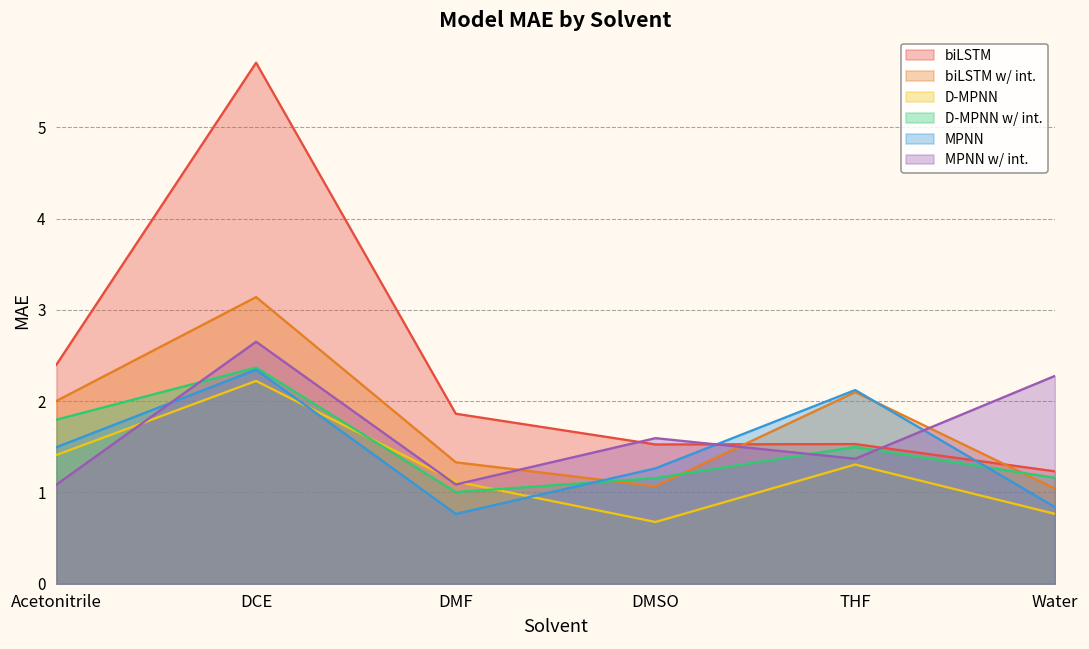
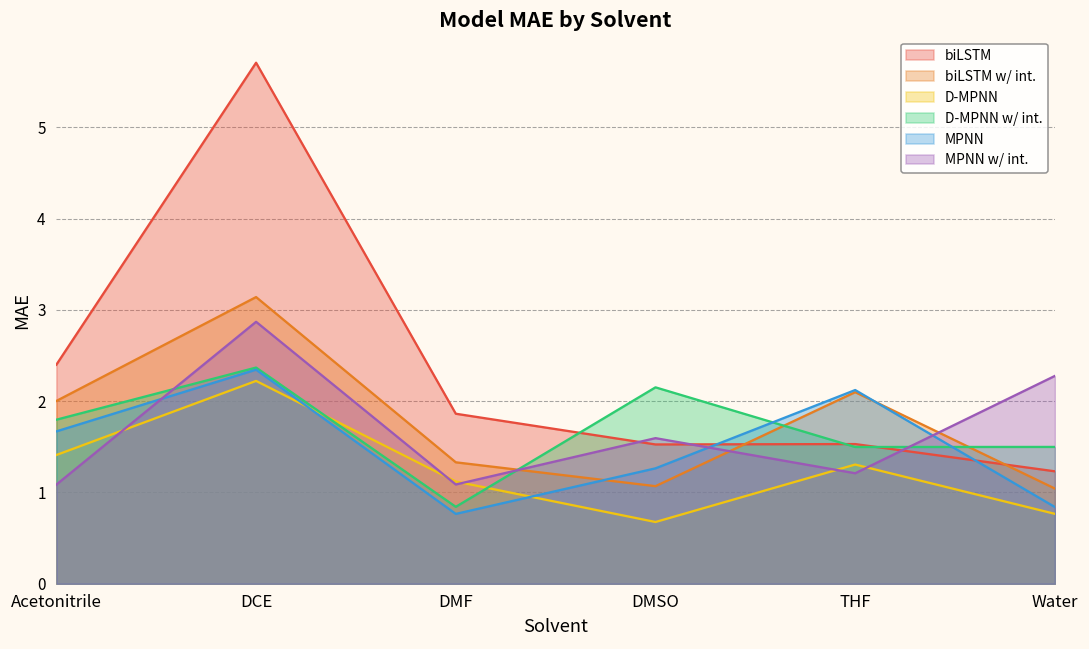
MPNN, Acetonitrile: 1.5 -> 1.7
MPNN w/ int., DCE: 2.7 -> 2.9
D-MPNN w/ int., DMF: 1.0 -> 0.8
D-MPNN w/ int., DMSO: 1.2 -> 2.2
MPNN w/ int., THF: 1.4 -> 1.2
D-MPNN w/ int., Water: 1.2 -> 1.5
